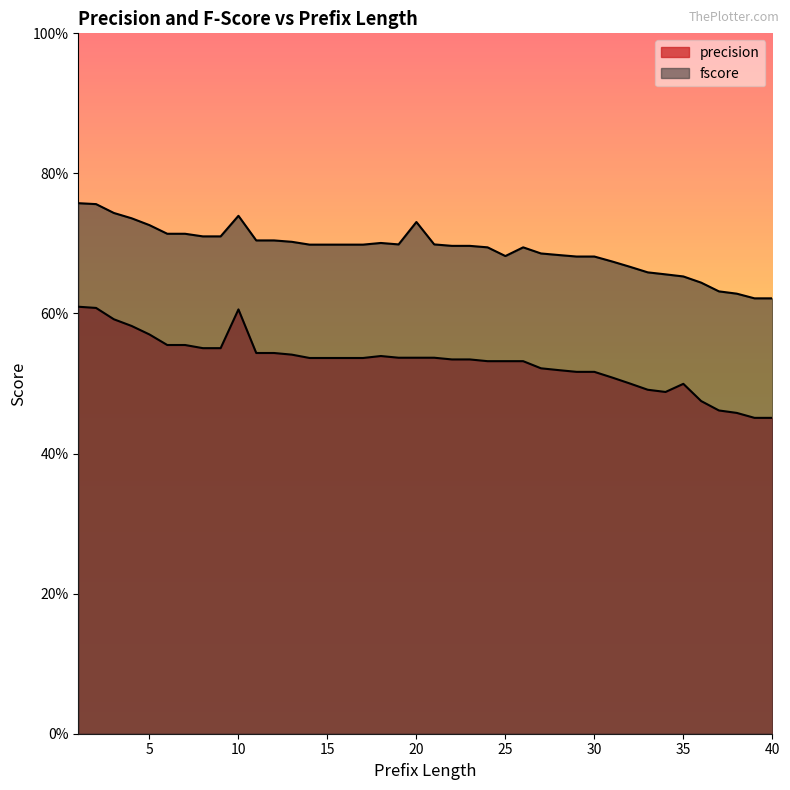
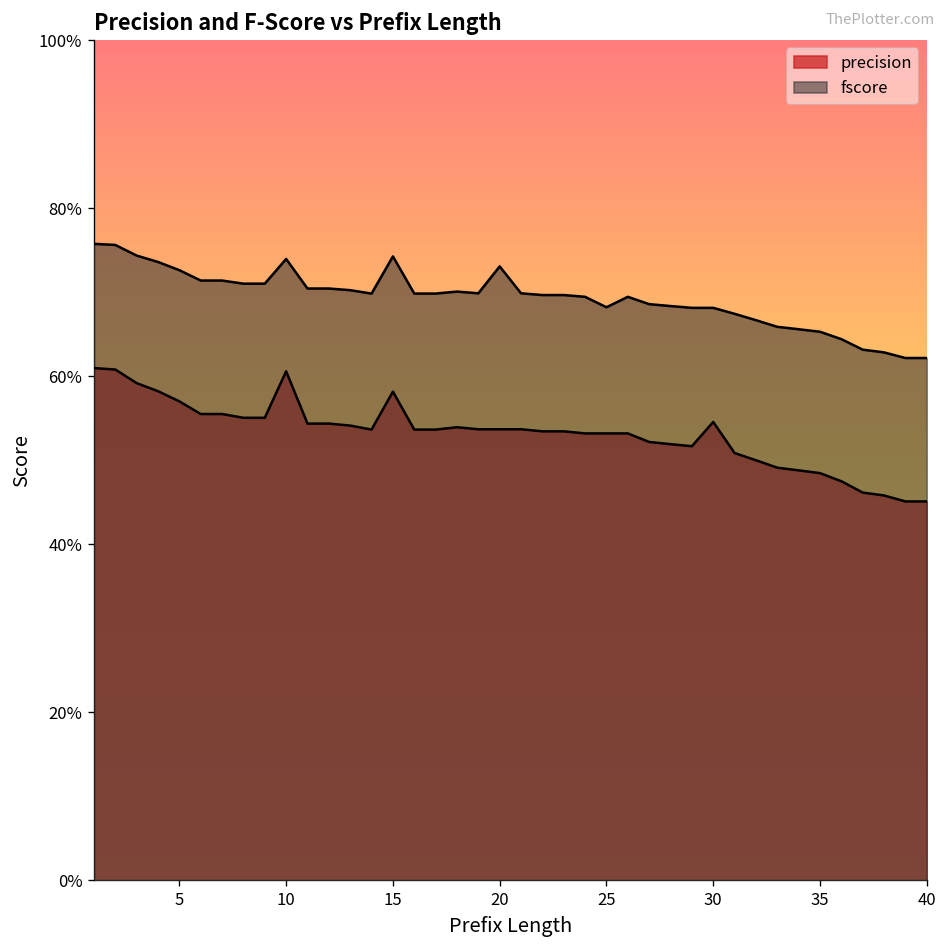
precision, 15: 54% -> 58%
fscore, 15: 70% -> 74%
precision, 30: 52% -> 55%
precision, 35: 50% -> 48%
